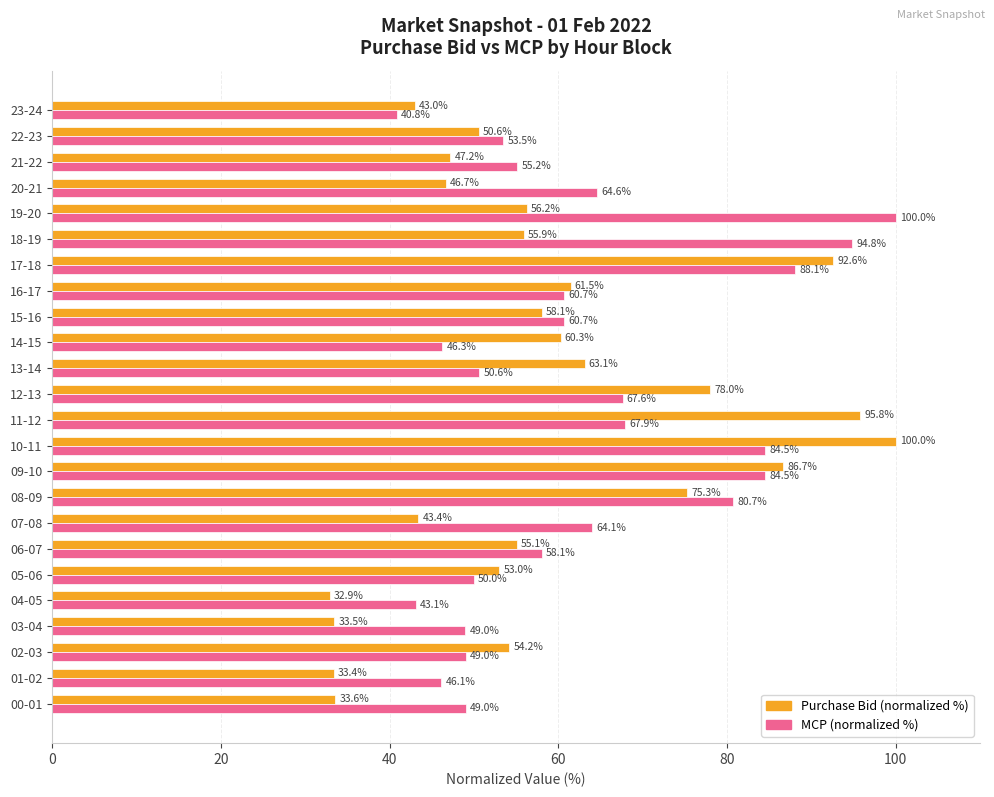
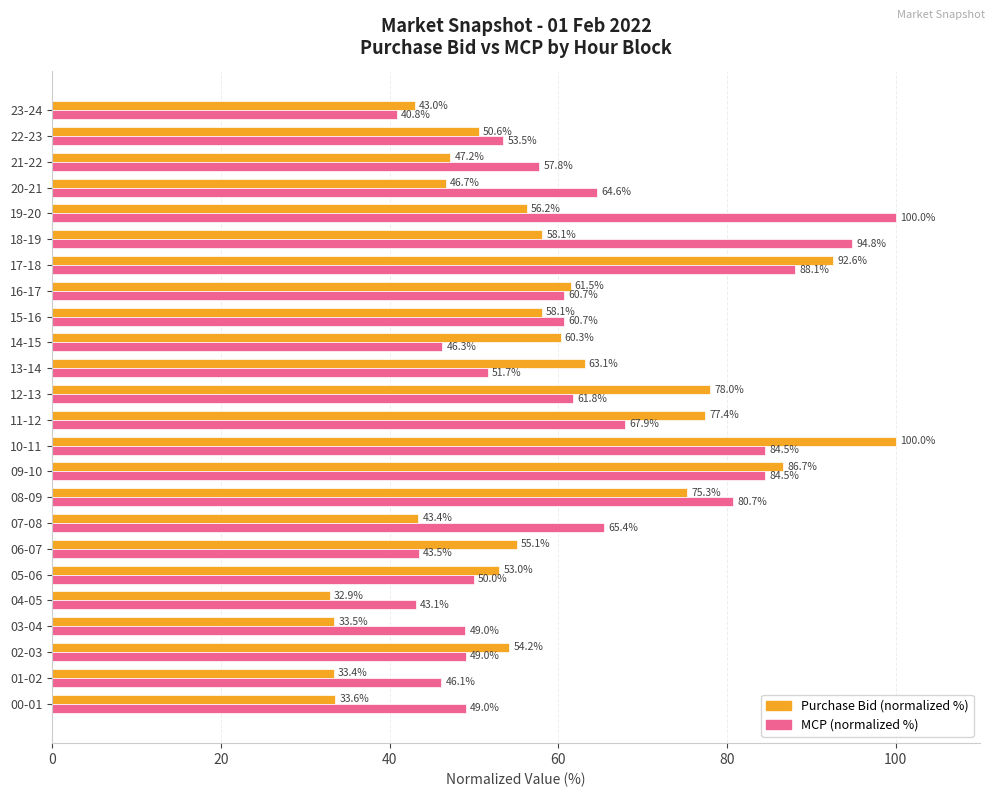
MCP (normalized %), 21-22: 55.2% -> 57.8%
Purchase Bid (normalized %), 18-19: 55.9% -> 58.1%
MCP (normalized %), 13-14: 50.6% -> 51.7%
MCP (normalized %), 12-13: 67.6% -> 61.8%
Purchase Bid (normalized %), 11-12: 95.8% -> 77.4%
MCP (normalized %), 07-08: 64.1% -> 65.4%
MCP (normalized %), 06-07: 58.1% -> 43.5%
